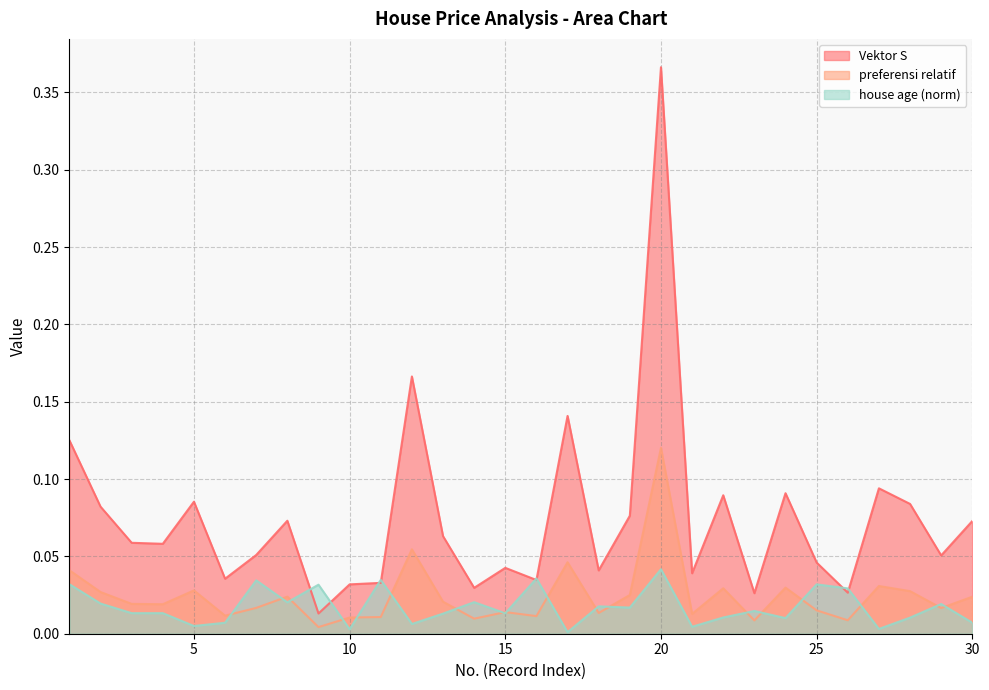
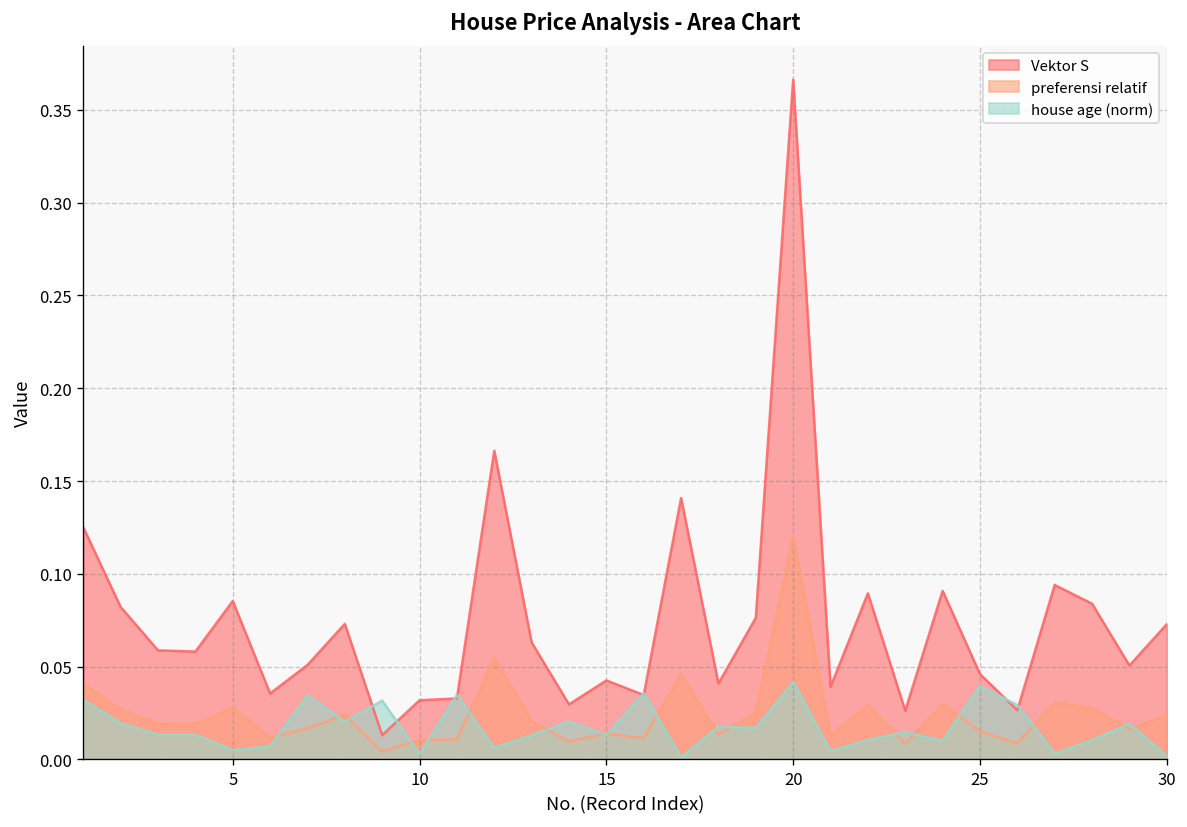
house age (norm), 25: 0.032 -> 0.040
house age (norm), 30: 0.007 -> 0.002
